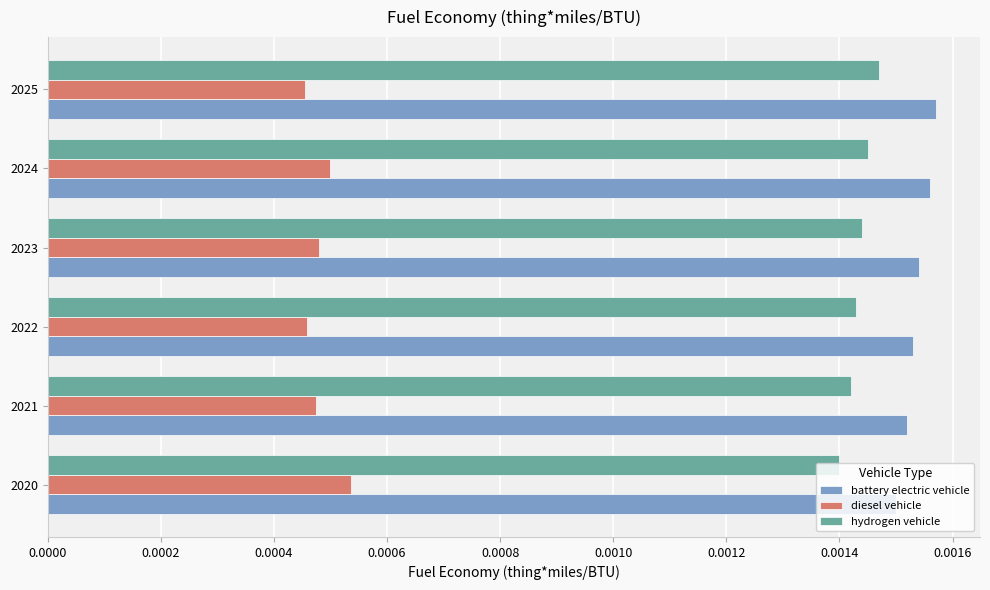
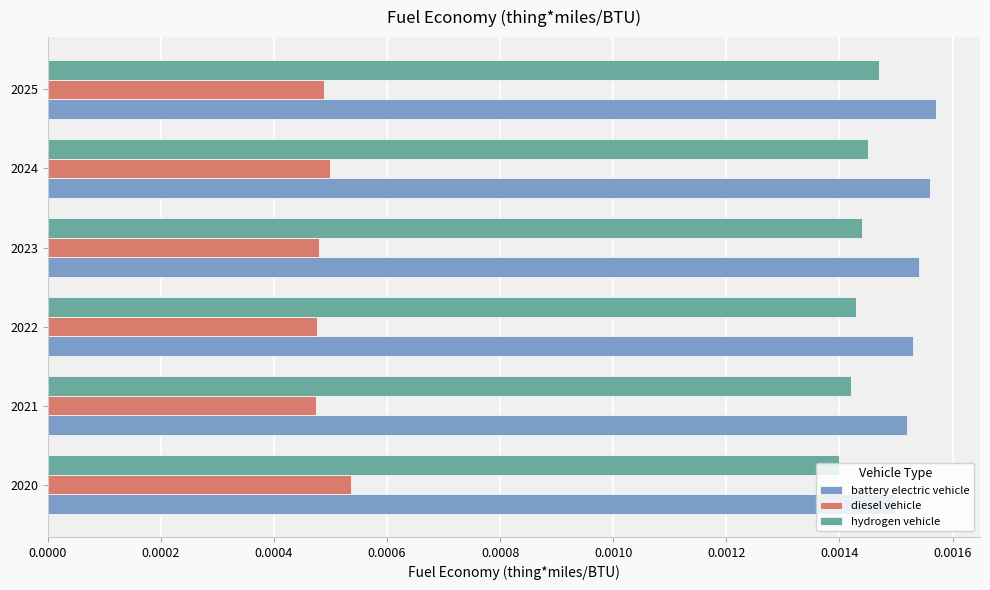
diesel vehicle, 2025: 0.00046 -> 0.00049
diesel vehicle, 2022: 0.00046 -> 0.00048
